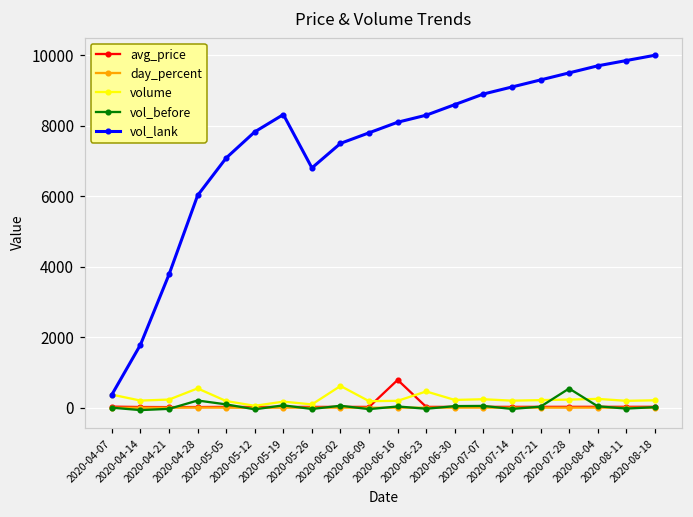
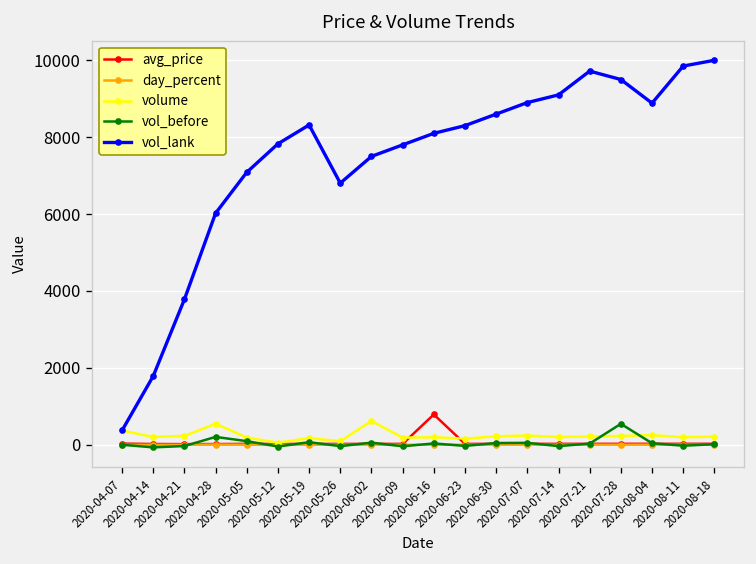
volume, 2020-06-23: 500 -> 200
vol_lank, 2020-07-21: 9300 -> 9700
vol_lank, 2020-08-04: 9700 -> 8900
